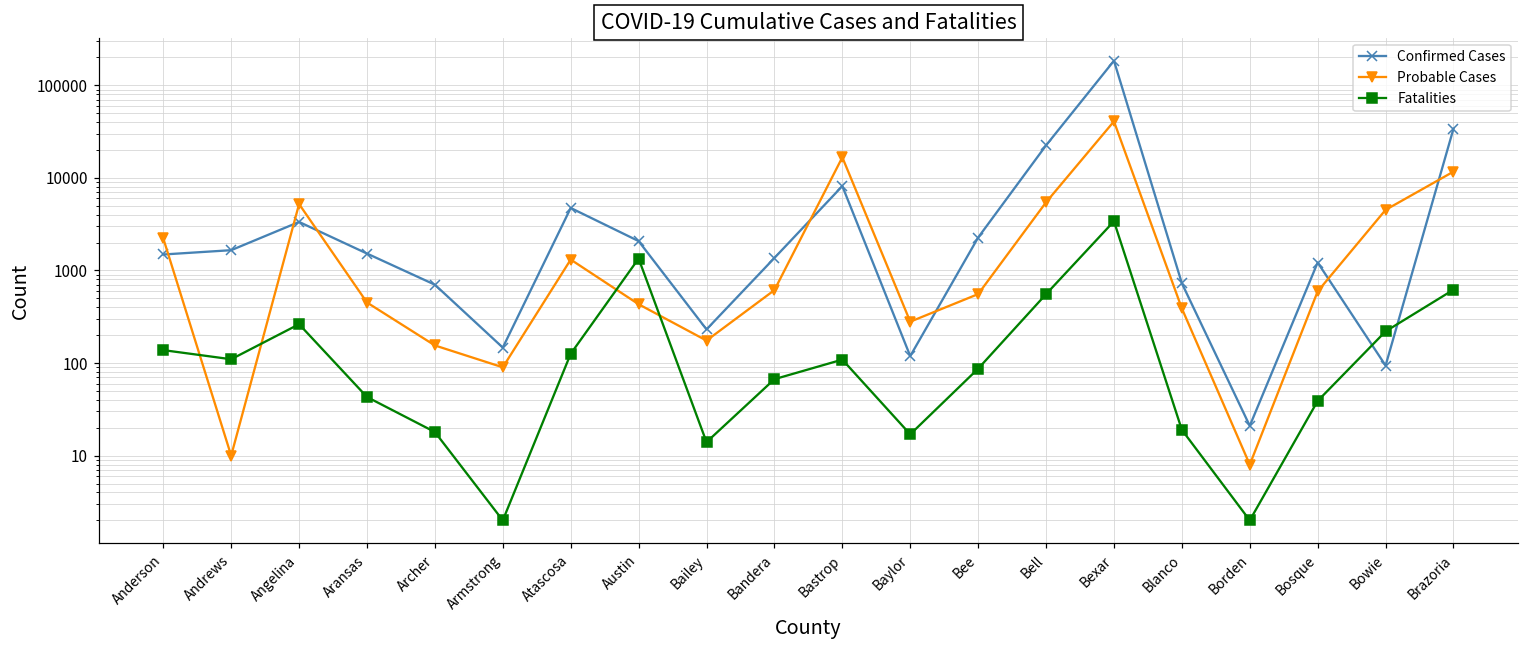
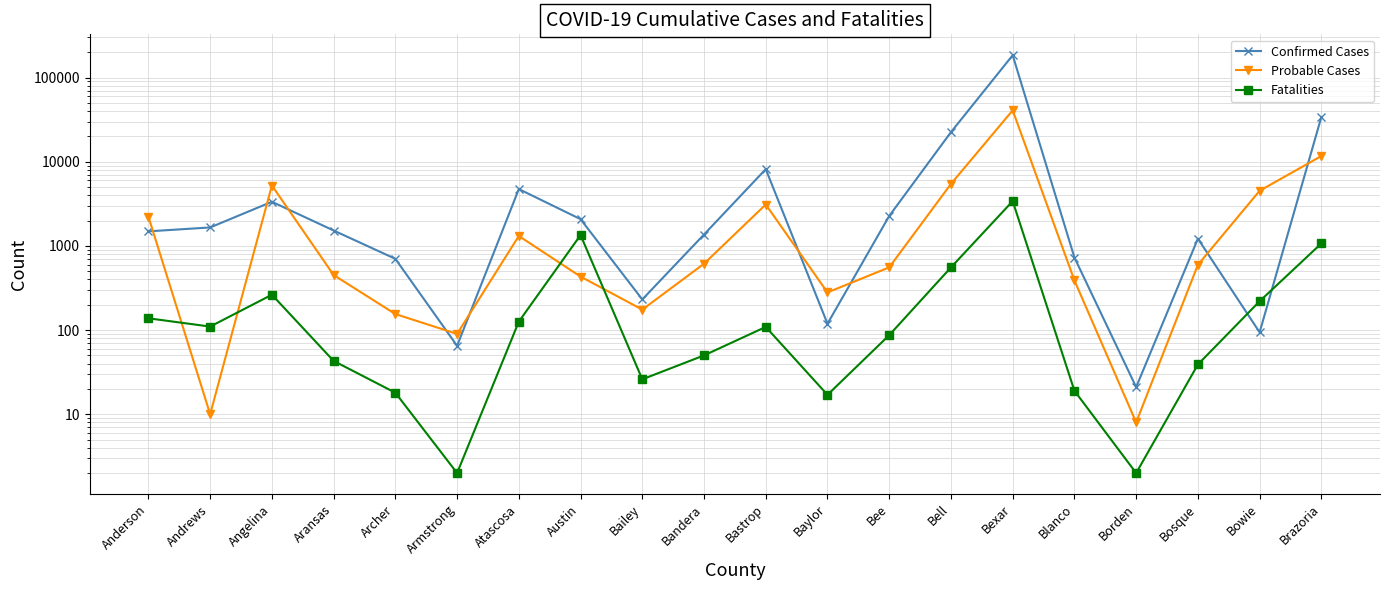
Confirmed Cases, Armstrong: 150 -> 70
Fatalities, Bailey: 14 -> 26
Fatalities, Bandera: 70 -> 50
Probable Cases, Bastrop: 17000 -> 3100
Fatalities, Brazoria: 600 -> 1100
